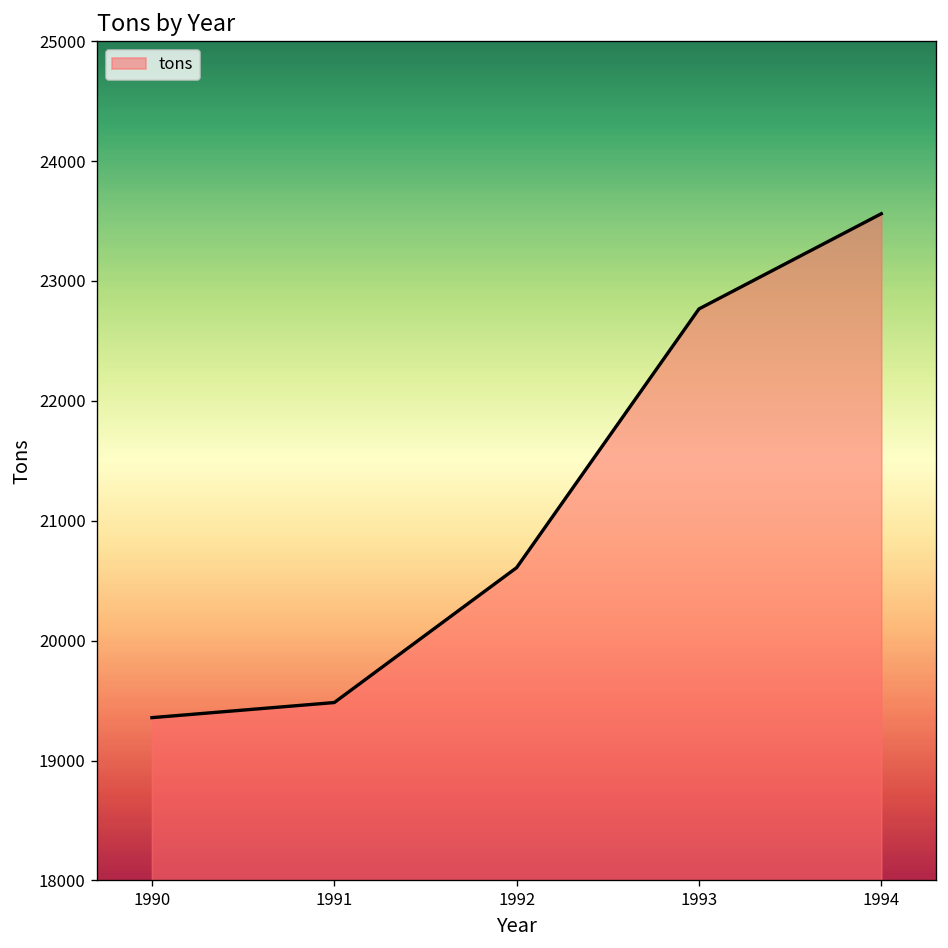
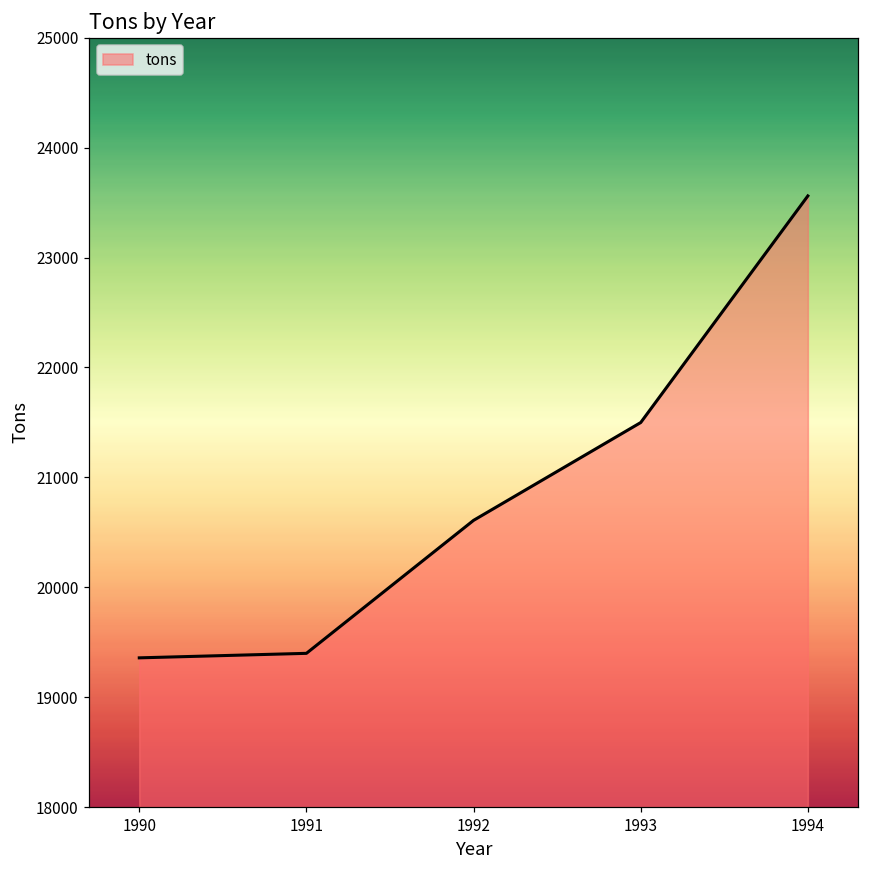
1991: 19500 -> 19400
1993: 22800 -> 21500
